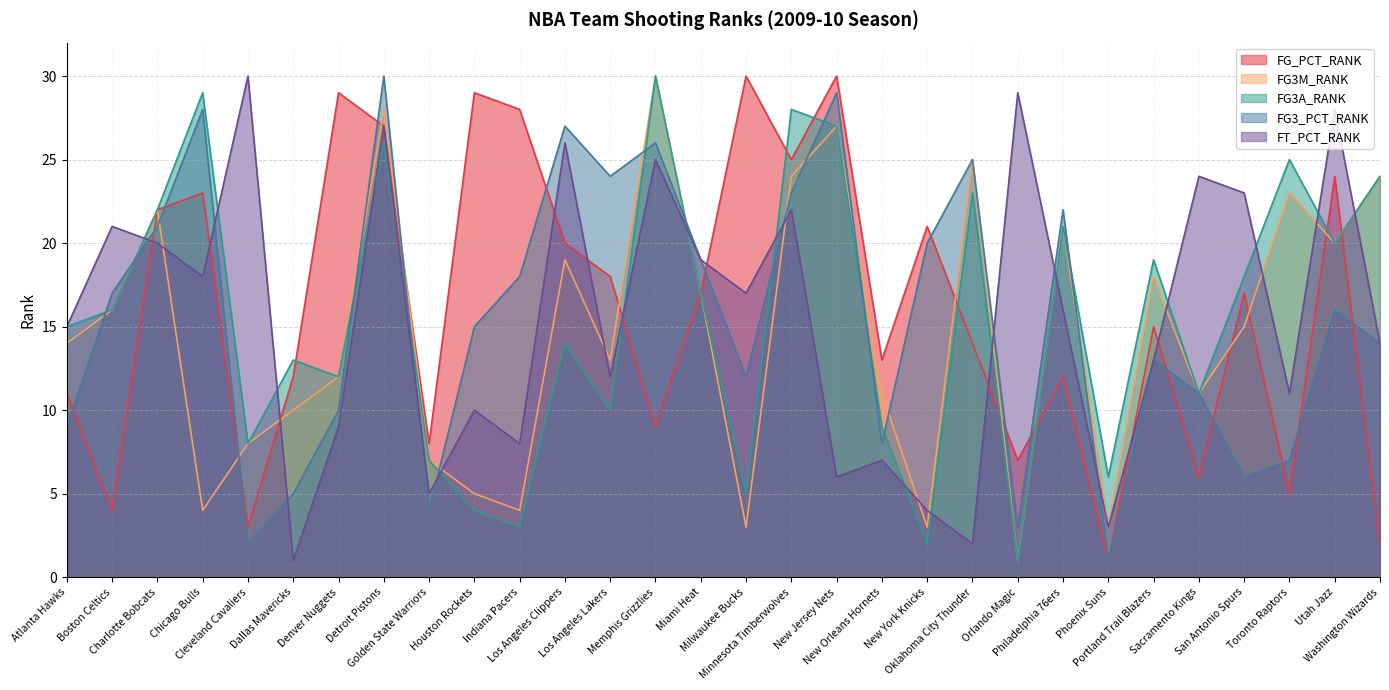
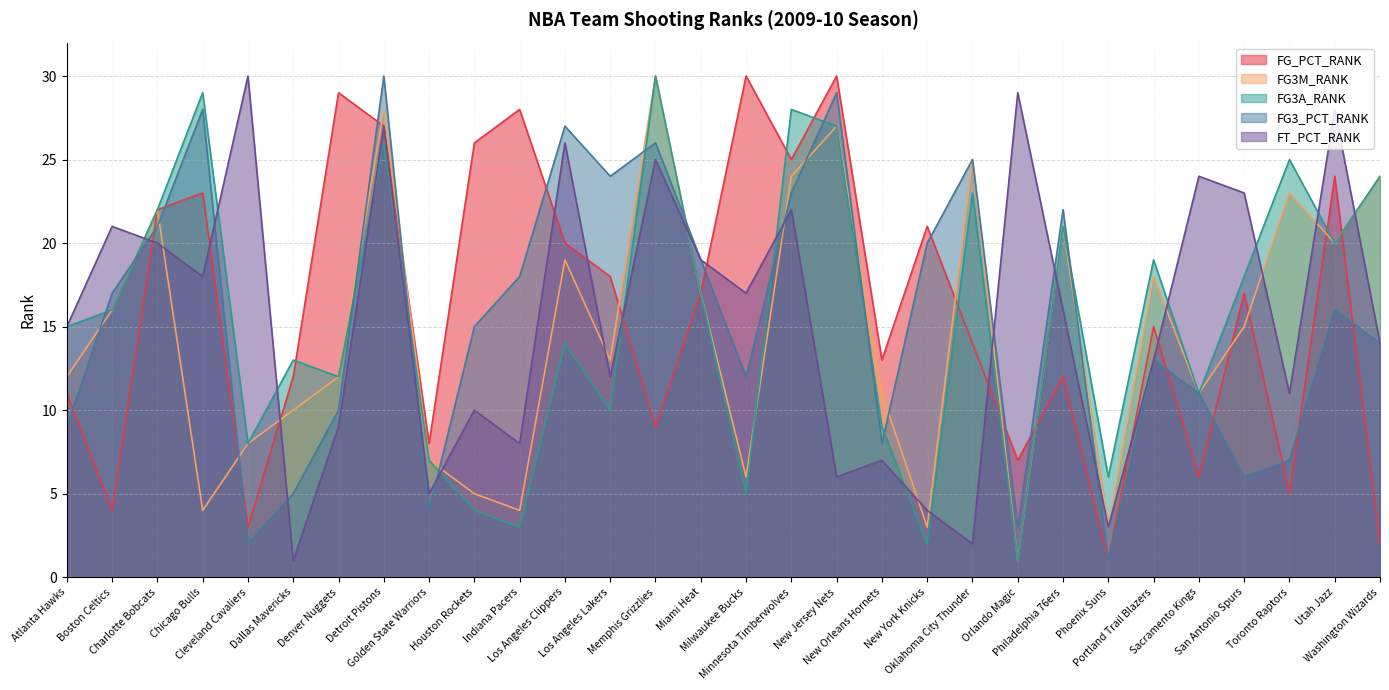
FG3M_RANK, Atlanta Hawks: 14 -> 12
FG_PCT_RANK, Houston Rockets: 29 -> 26
FG3M_RANK, Milwaukee Bucks: 3 -> 6
